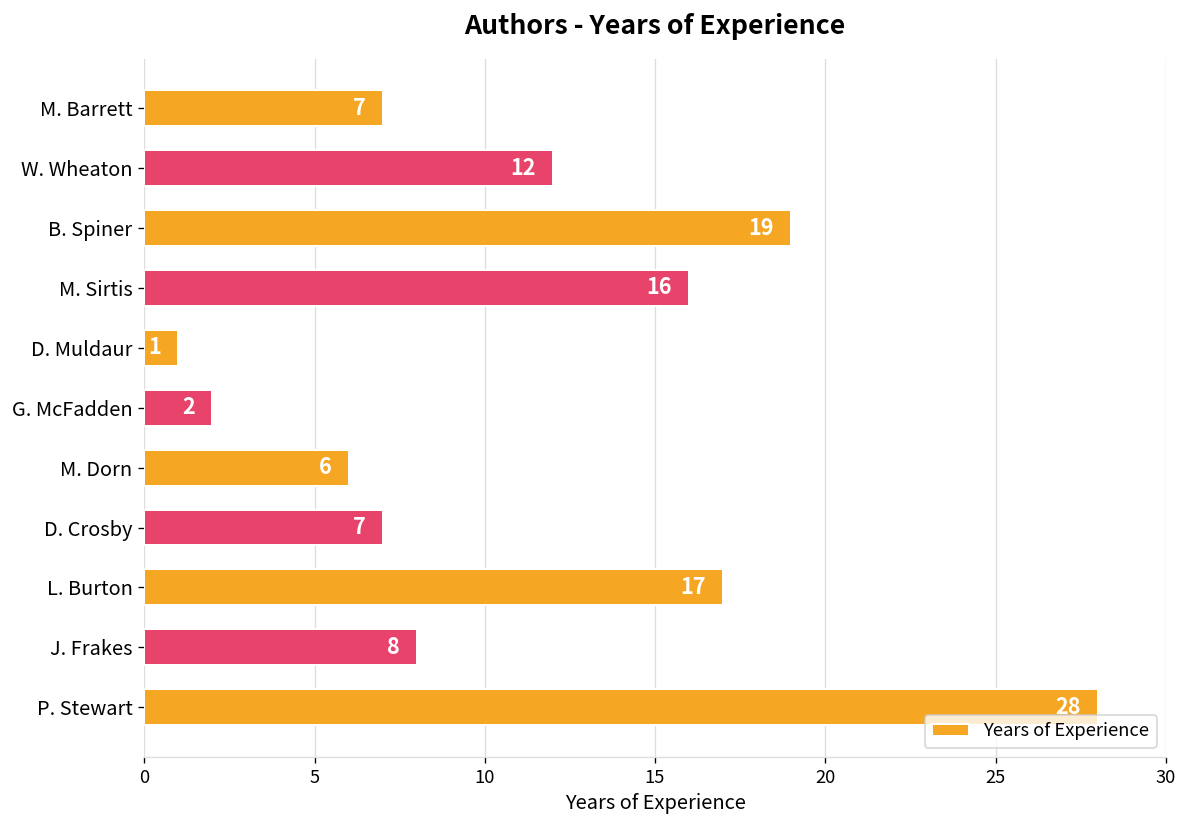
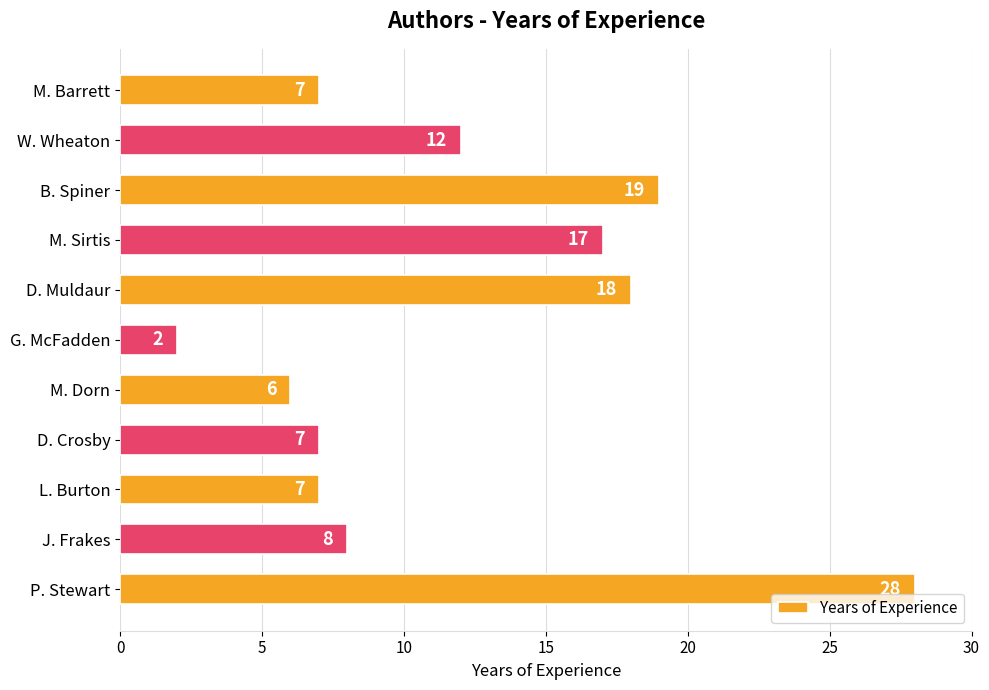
M. Sirtis: 16 -> 17
D. Muldaur: 1 -> 18
L. Burton: 17 -> 7
